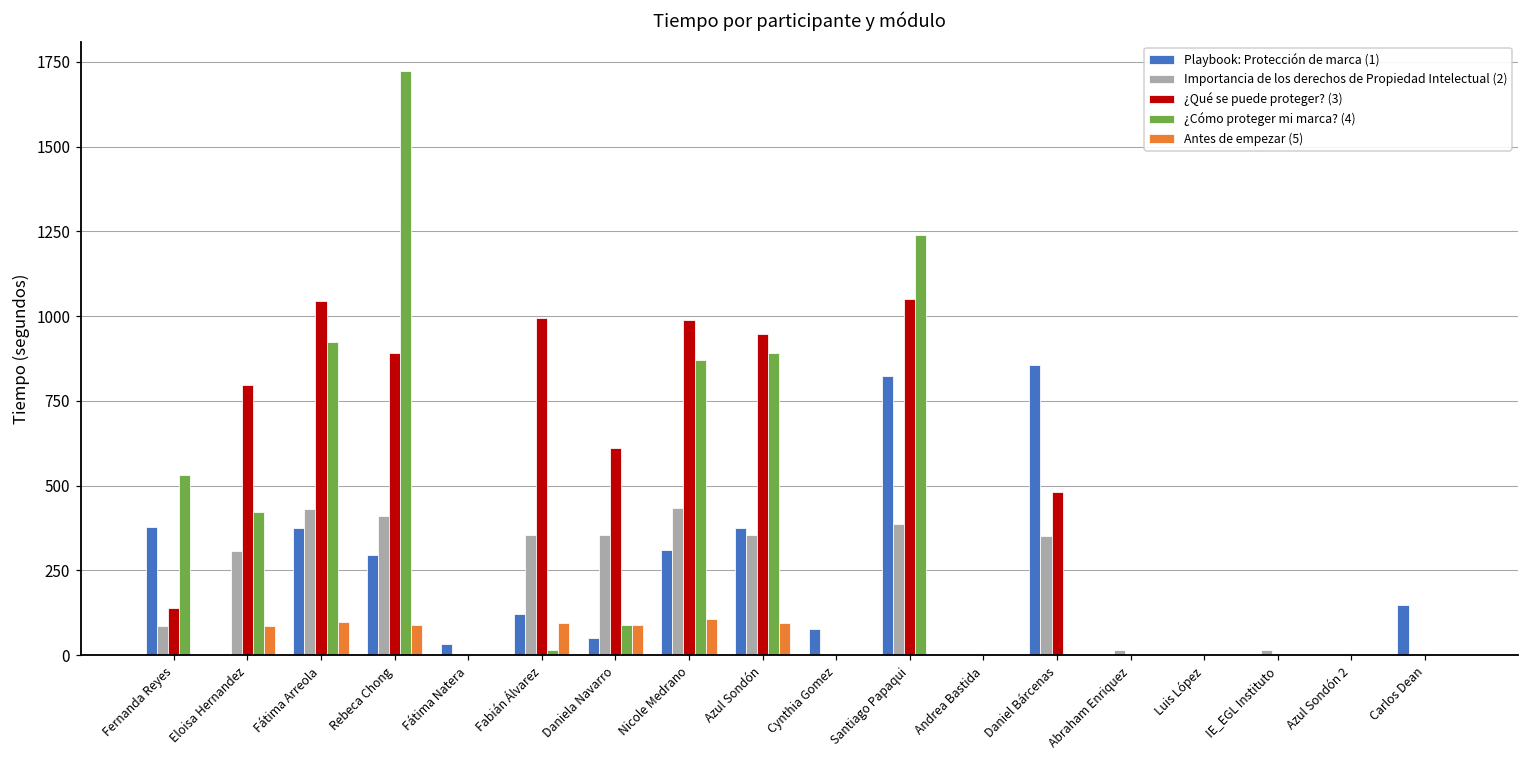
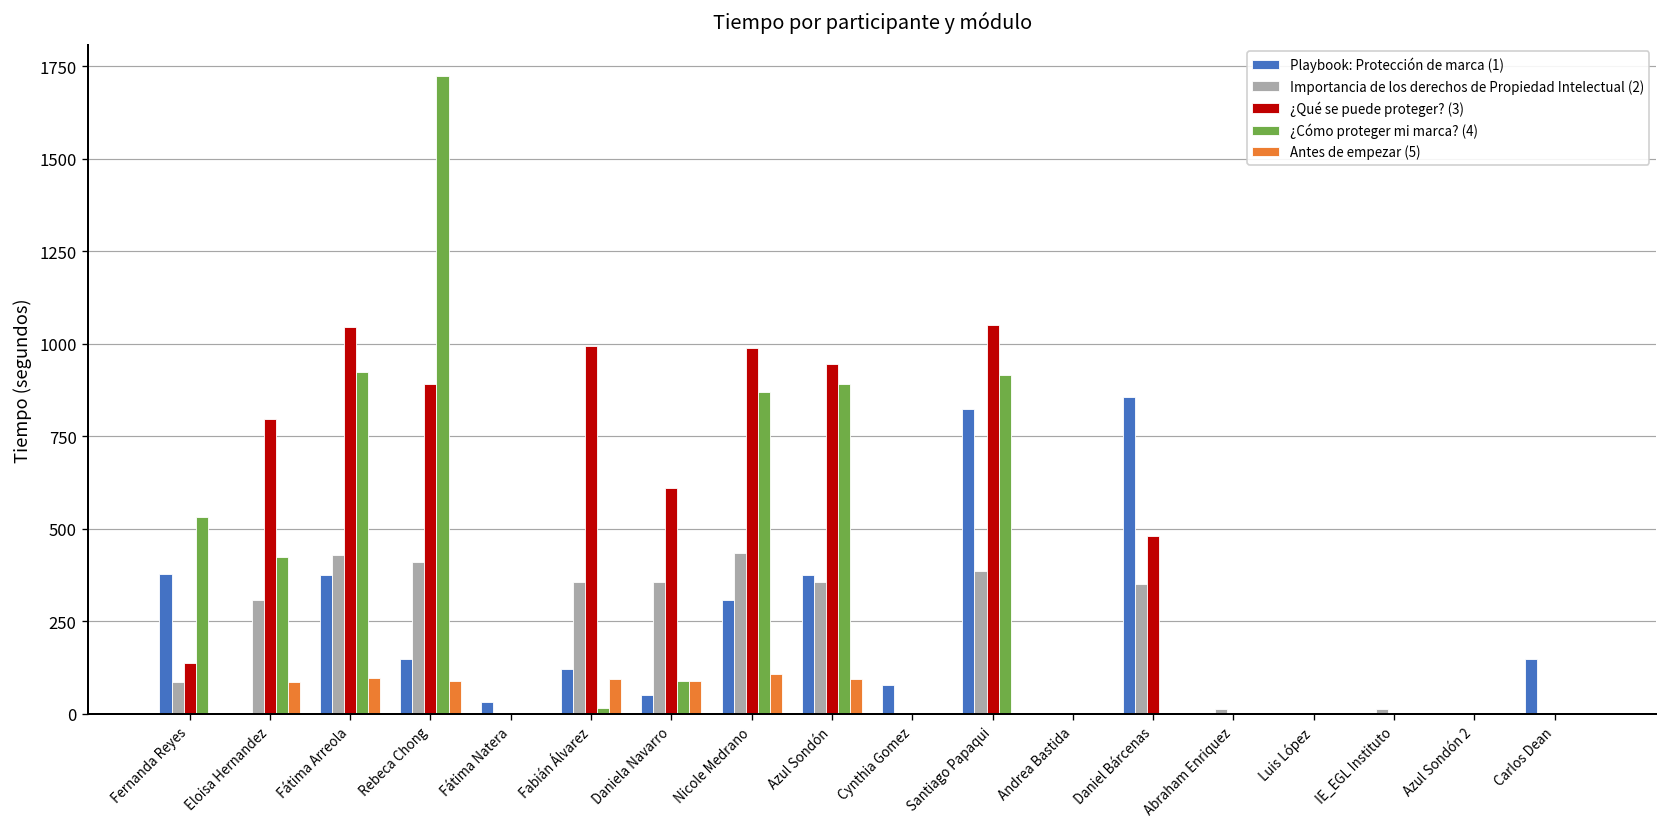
Playbook: Protección de marca (1), Rebeca Chong: 300 -> 150
¿Cómo proteger mi marca? (4), Santiago Papaqui: 1240 -> 920
